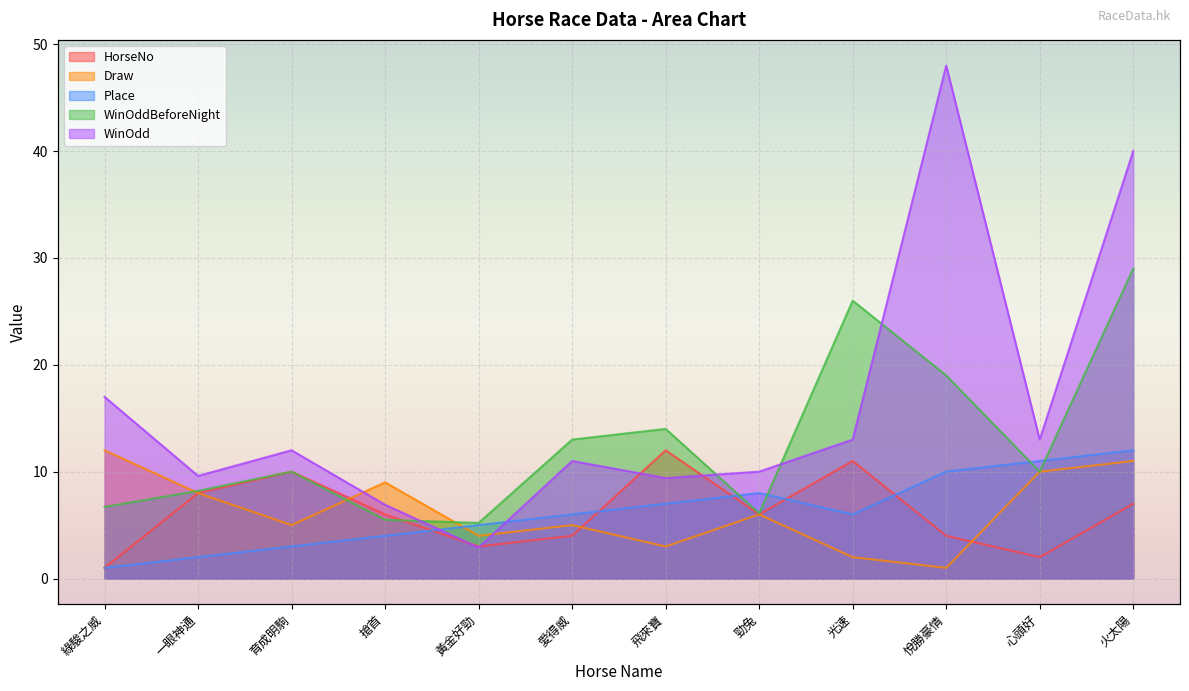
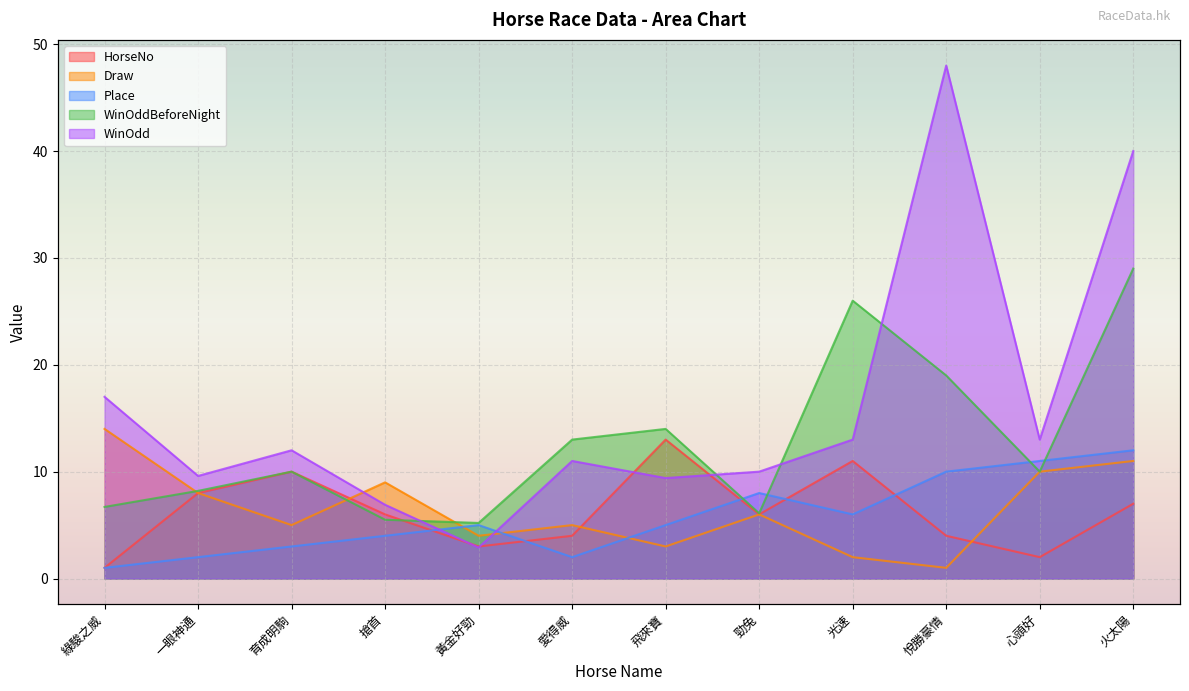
Draw, 綠駿之威: 12 -> 14
Place, 愛得威: 6 -> 2
HorseNo, 飛來寶: 12 -> 13
Place, 飛來寶: 7 -> 5
